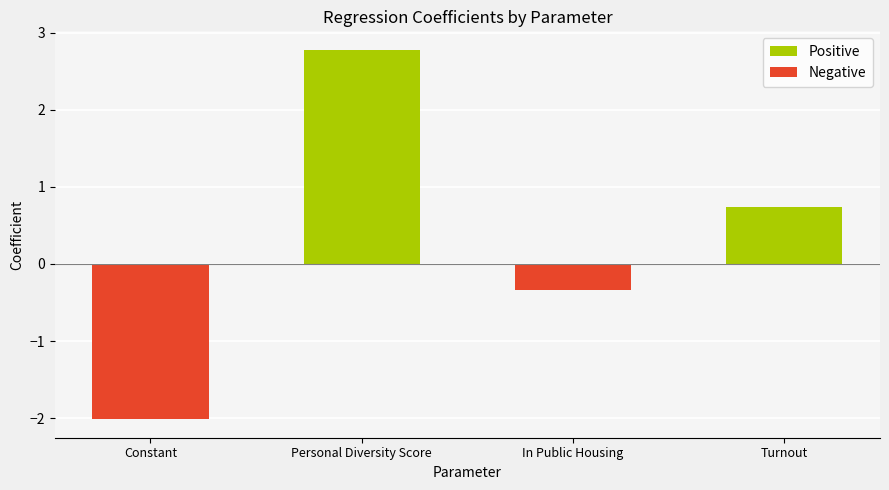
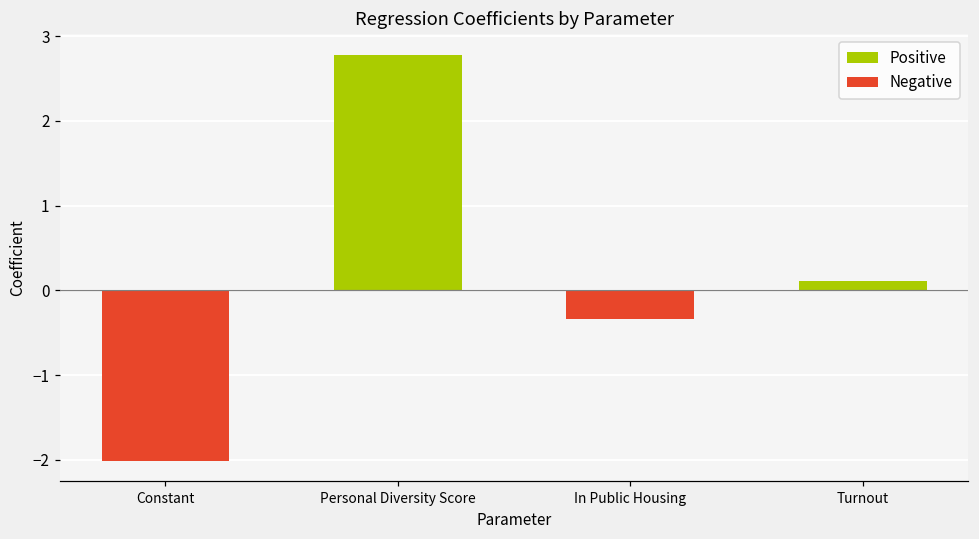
Turnout: 0.7 -> 0.1
